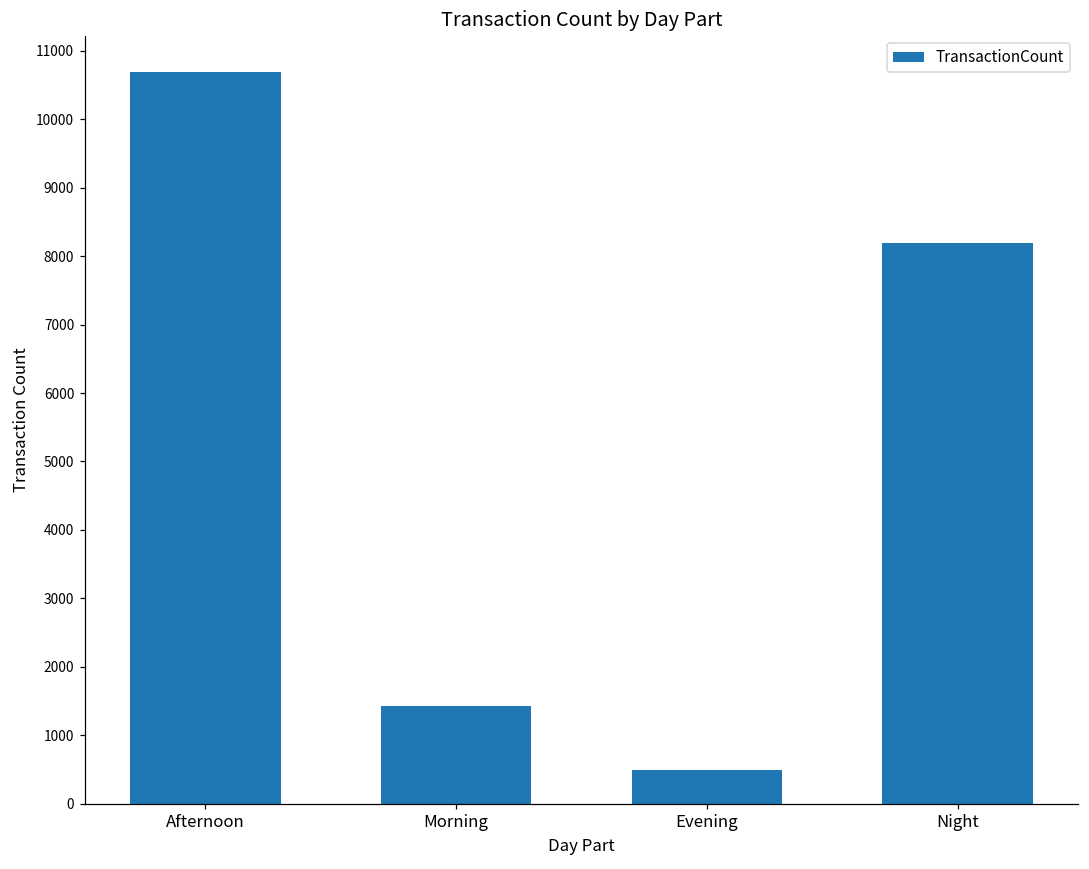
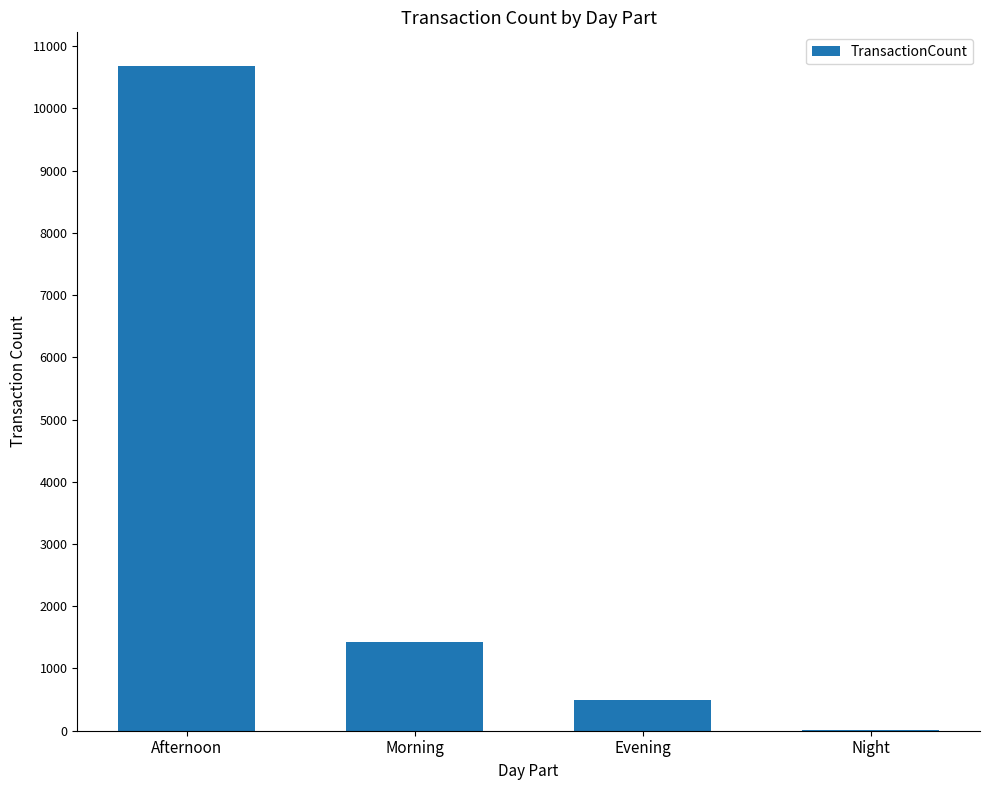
Night: 8200 -> 0
